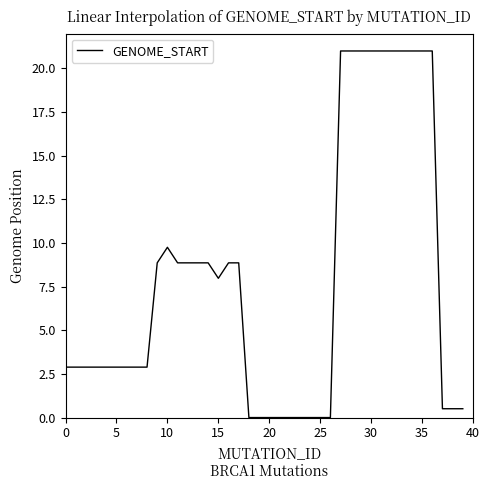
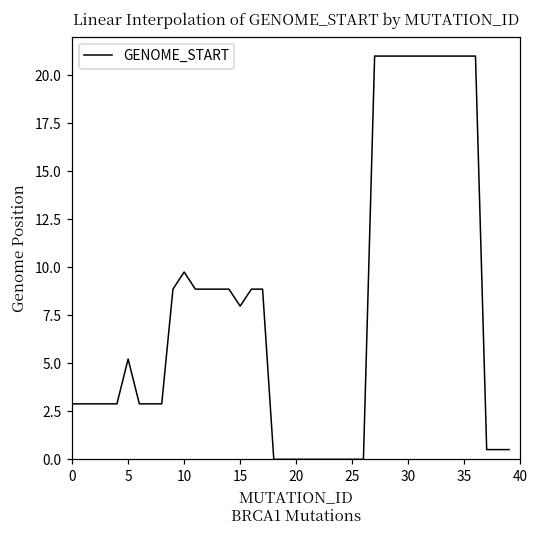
5: 2.9 -> 5.2
